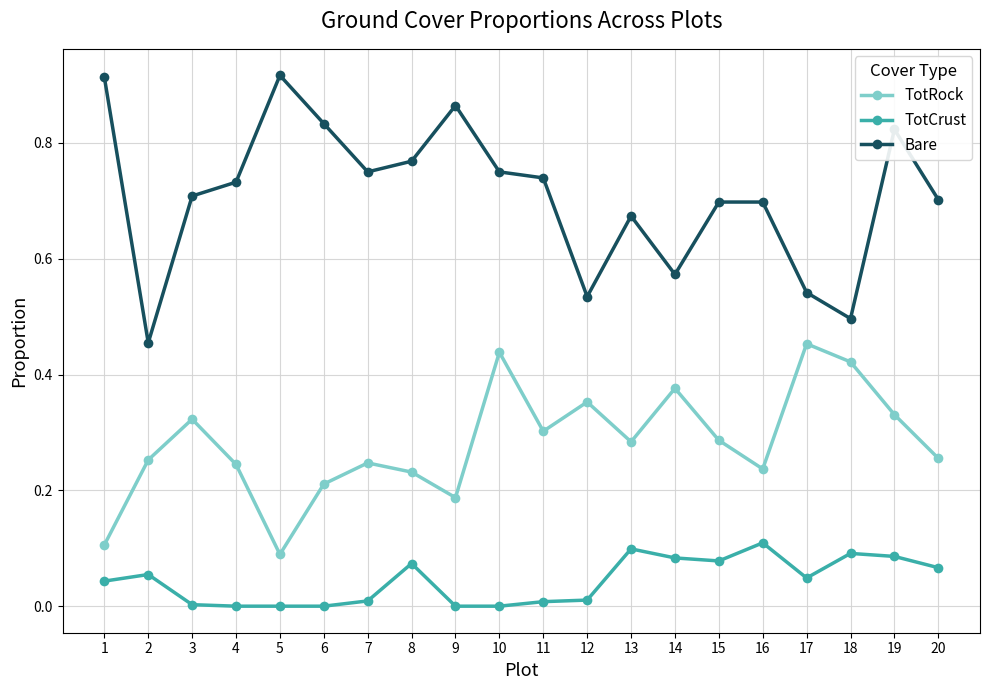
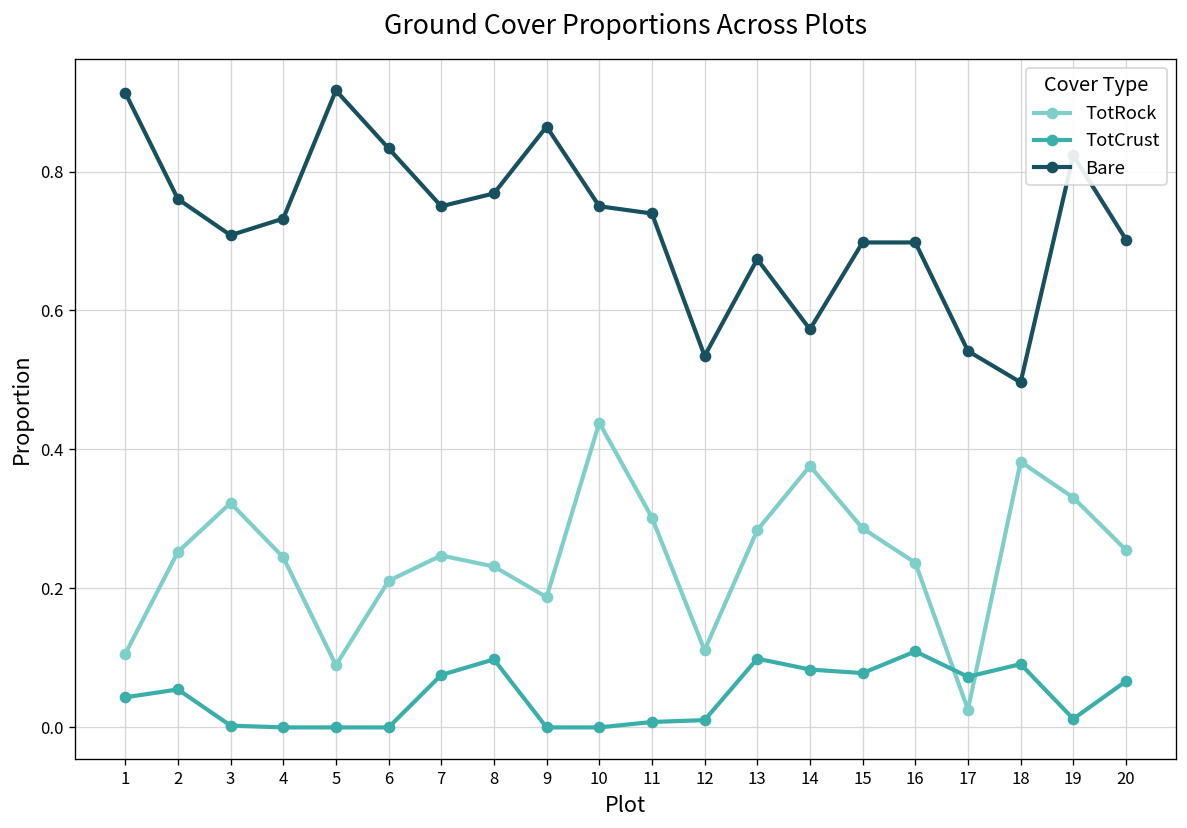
Bare, 2: 0.45 -> 0.76
TotCrust, 7: 0.01 -> 0.08
TotCrust, 8: 0.07 -> 0.10
TotRock, 12: 0.35 -> 0.11
TotRock, 17: 0.45 -> 0.03
TotCrust, 17: 0.05 -> 0.07
TotRock, 18: 0.42 -> 0.38
TotCrust, 19: 0.09 -> 0.01
